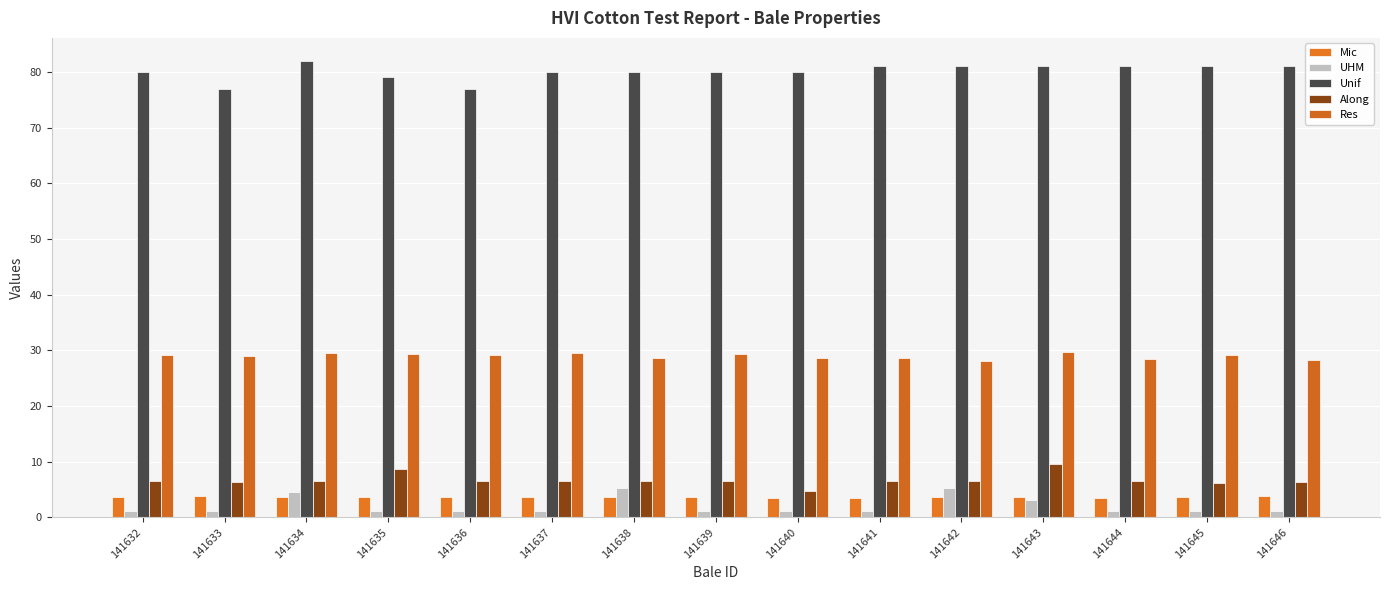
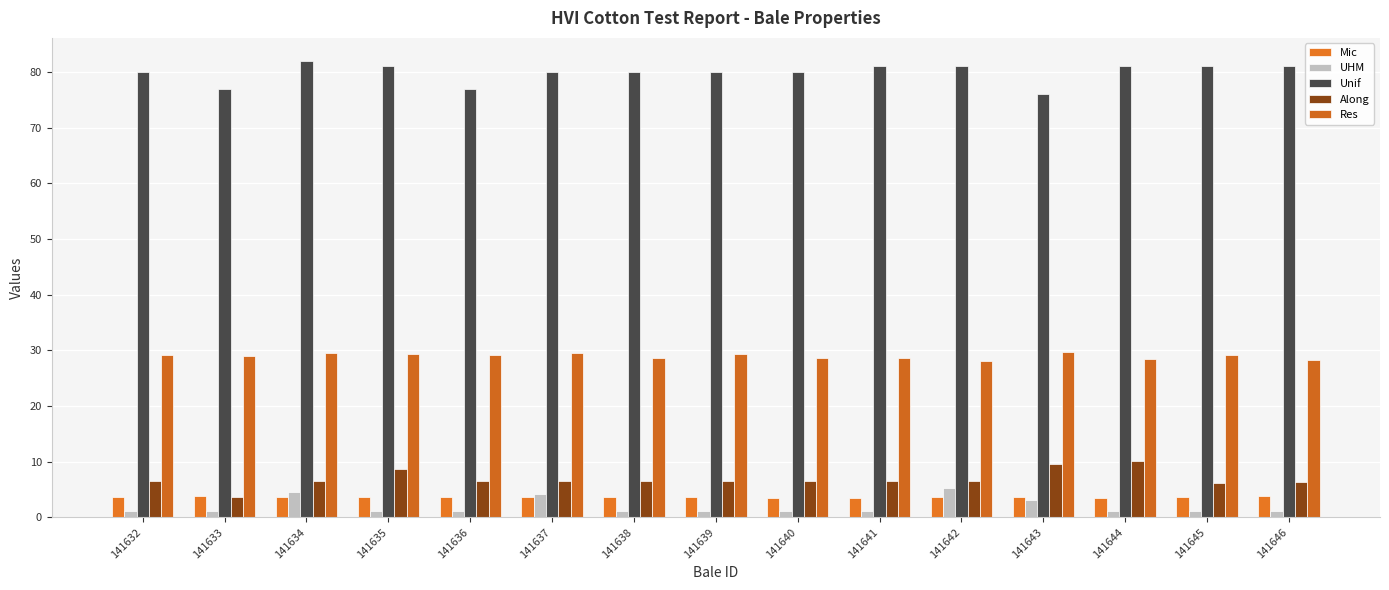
Along, 141633: 6 -> 4
Unif, 141635: 79 -> 81
UHM, 141637: 1 -> 4
UHM, 141638: 5 -> 1
Along, 141640: 5 -> 7
Unif, 141643: 81 -> 76
Along, 141644: 7 -> 10
